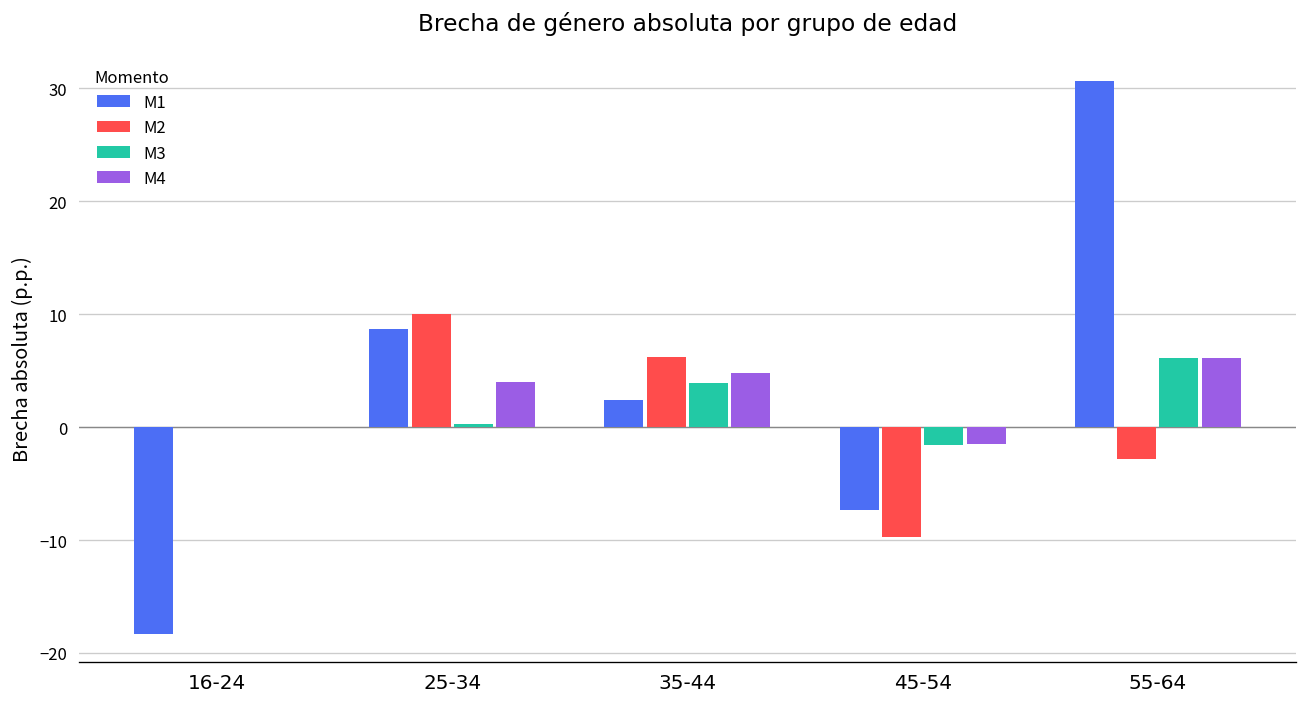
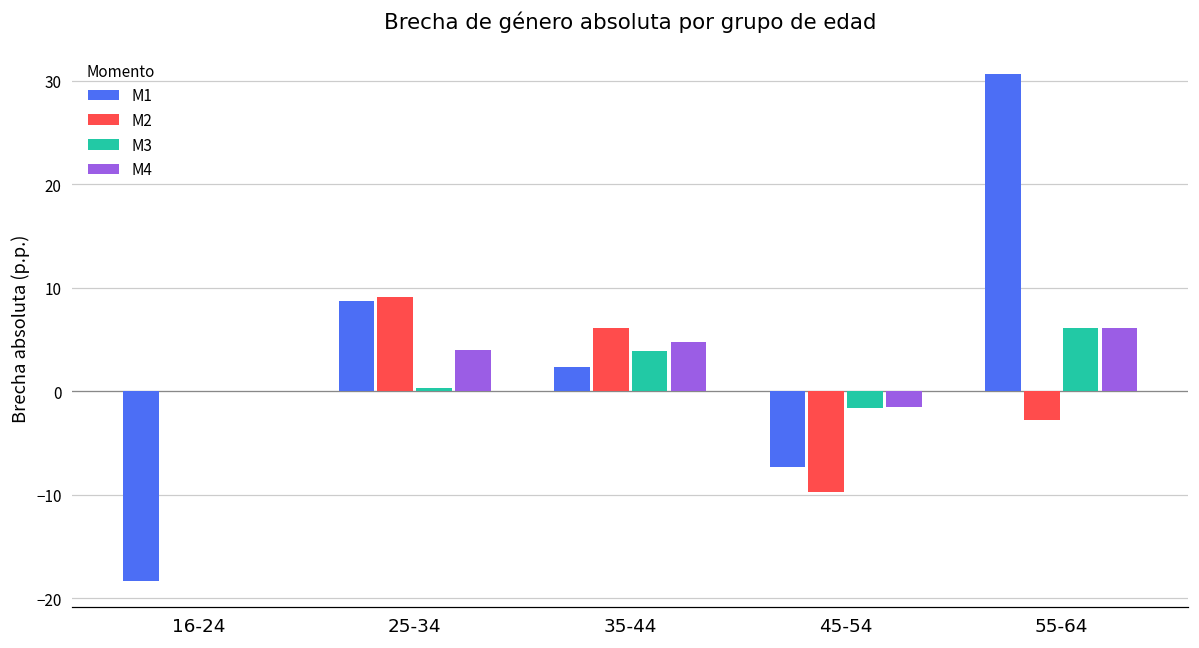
M2, 25-34: 10 -> 9
